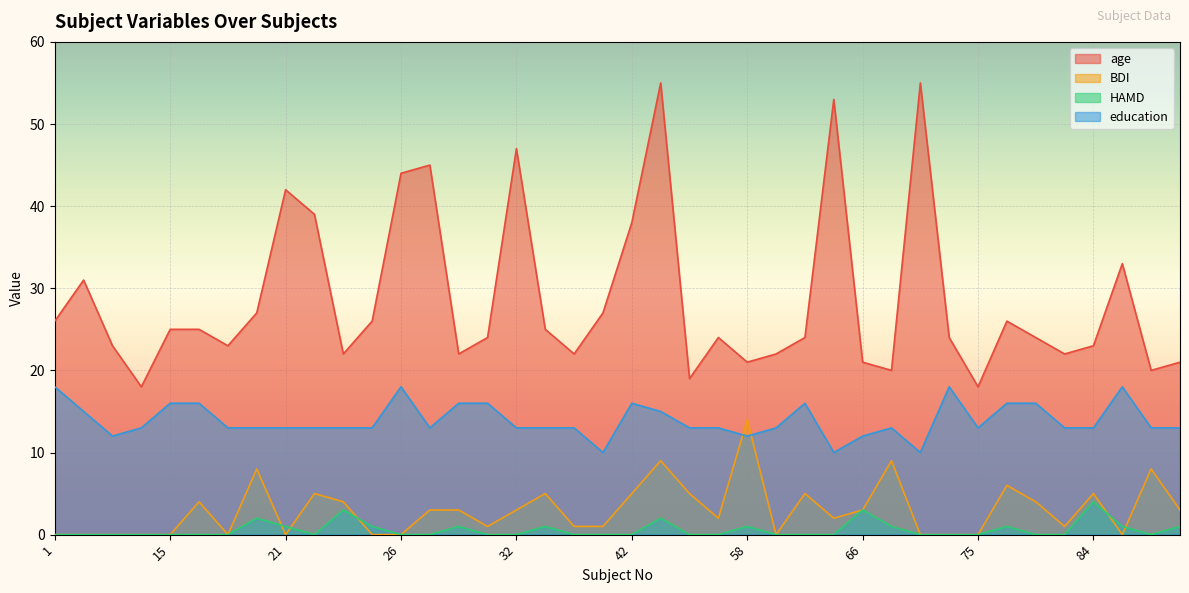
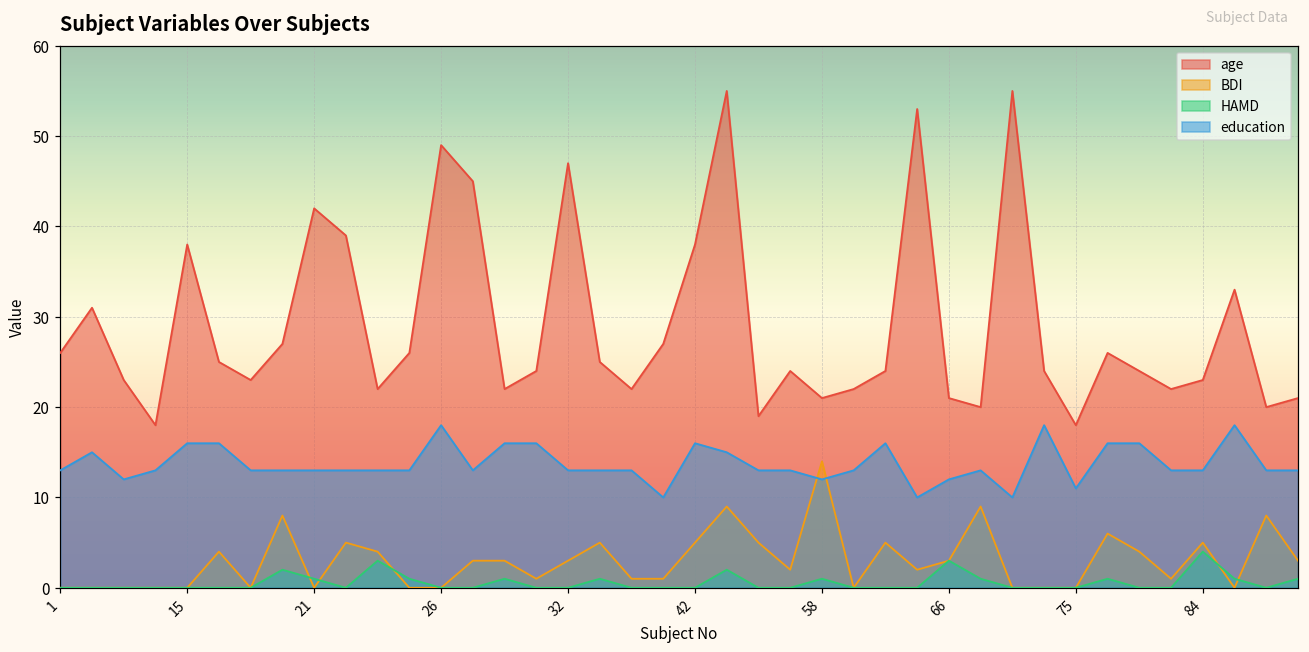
education, 1: 18 -> 13
age, 15: 25 -> 38
age, 26: 44 -> 49
education, 75: 13 -> 11
